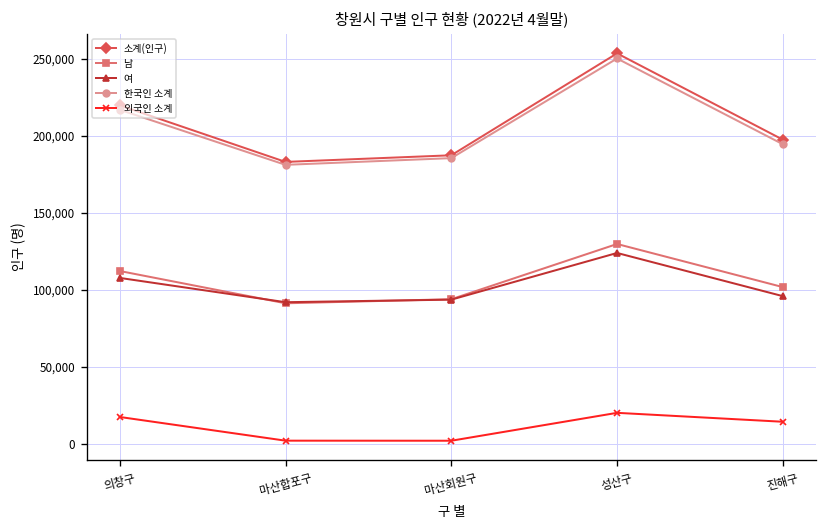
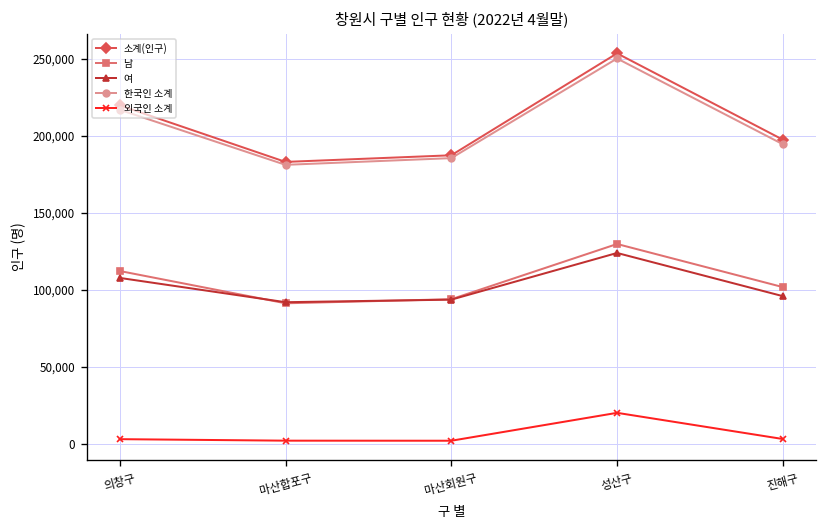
외국인 소계, 의창구: 17,000 -> 3,000
외국인 소계, 진해구: 14,000 -> 3,000
